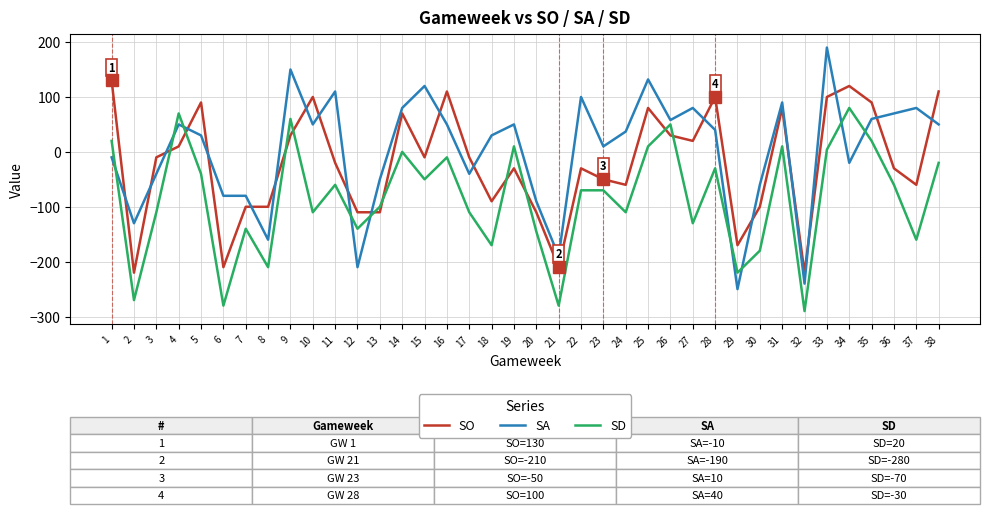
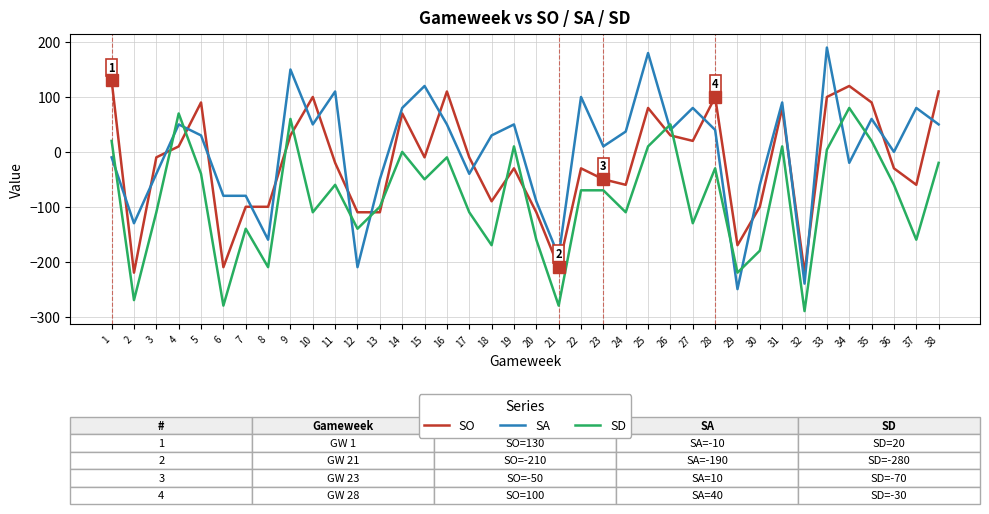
SD, 20: -150 -> -160
SA, 25: 130 -> 180
SA, 26: 60 -> 40
SA, 36: 70 -> 0
